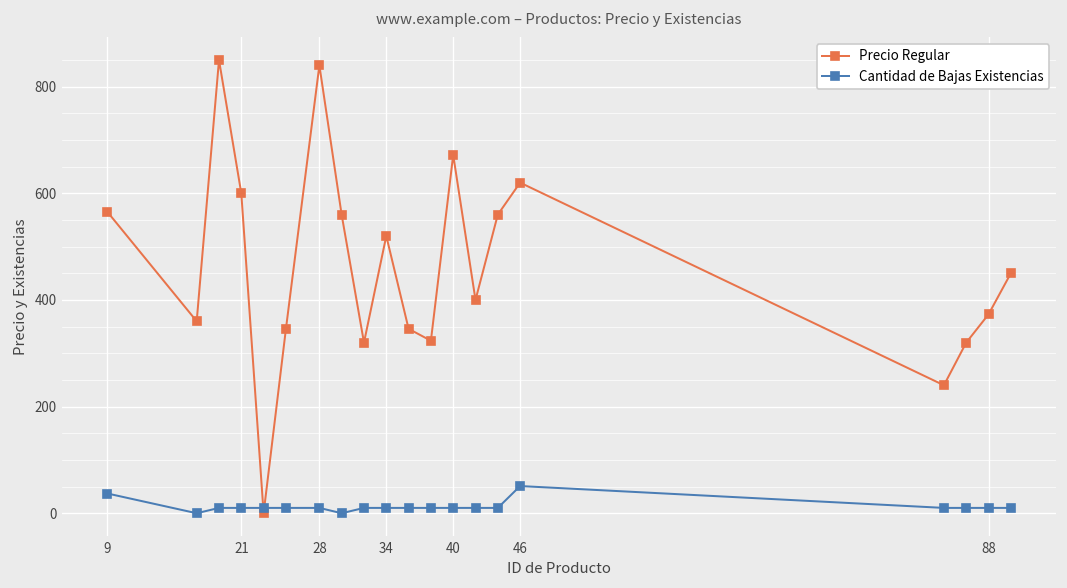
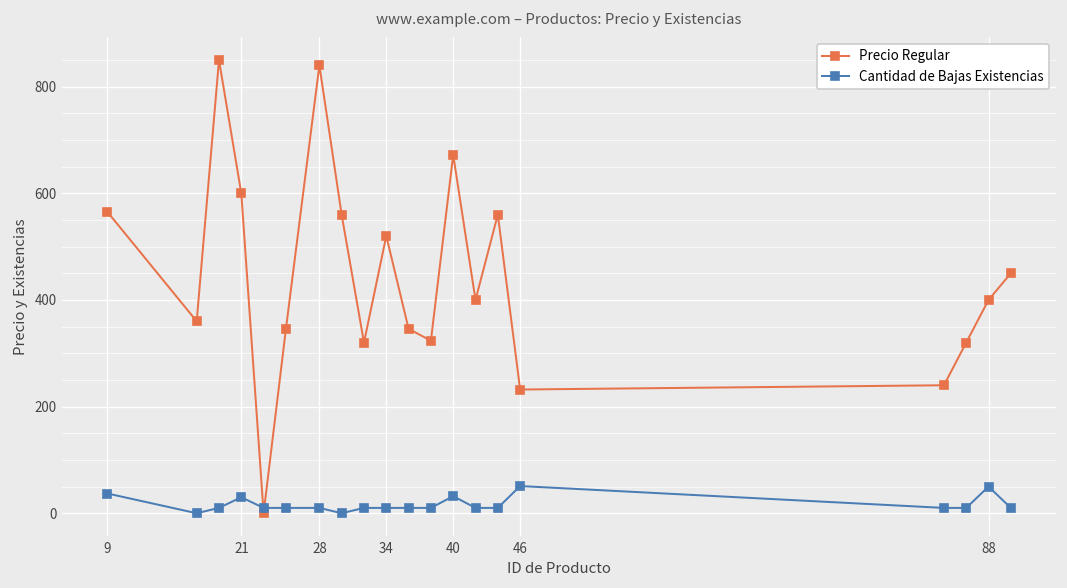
Cantidad de Bajas Existencias, 21: 10 -> 30
Cantidad de Bajas Existencias, 40: 10 -> 30
Precio Regular, 46: 620 -> 230
Precio Regular, 88: 370 -> 400
Cantidad de Bajas Existencias, 88: 10 -> 50
